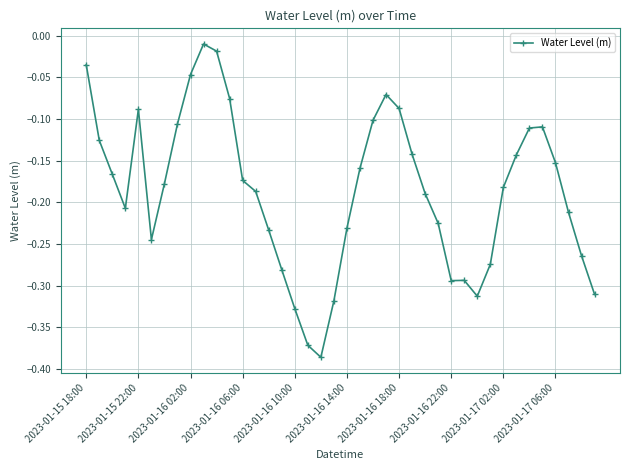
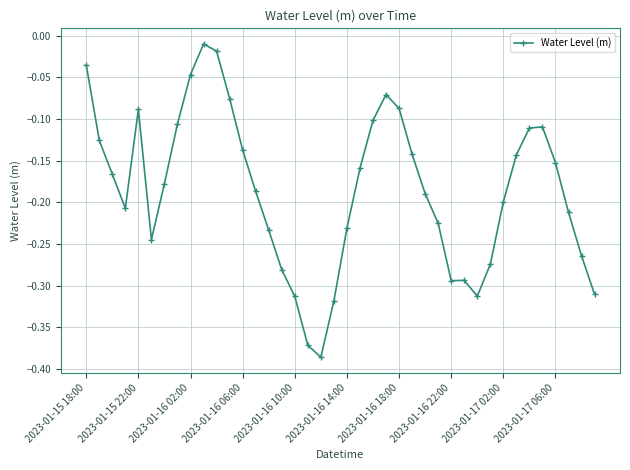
2023-01-16 06:00: -0.17 -> -0.14
2023-01-16 10:00: -0.33 -> -0.31
2023-01-17 02:00: -0.18 -> -0.20
